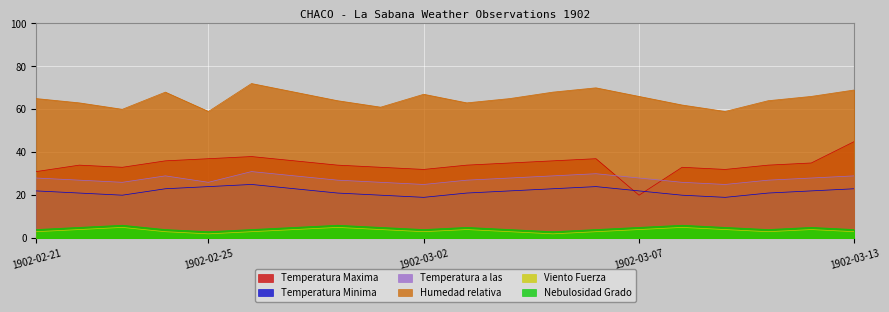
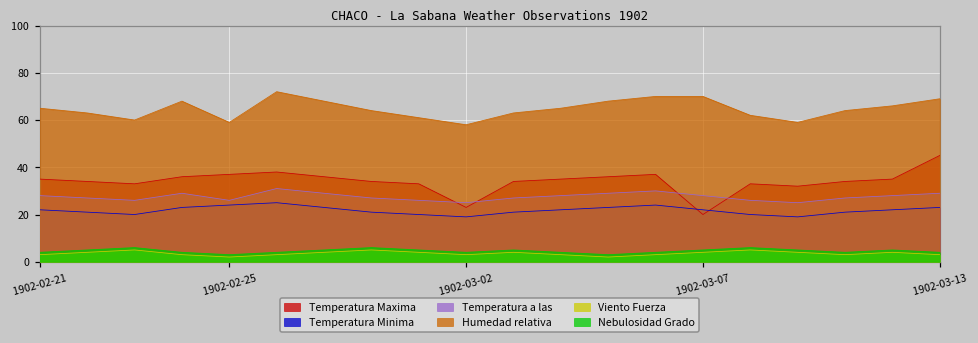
Temperatura Maxima, 1902-02-21: 31 -> 35
Temperatura Maxima, 1902-03-02: 32 -> 23
Humedad relativa, 1902-03-02: 67 -> 58
Humedad relativa, 1902-03-07: 66 -> 70
